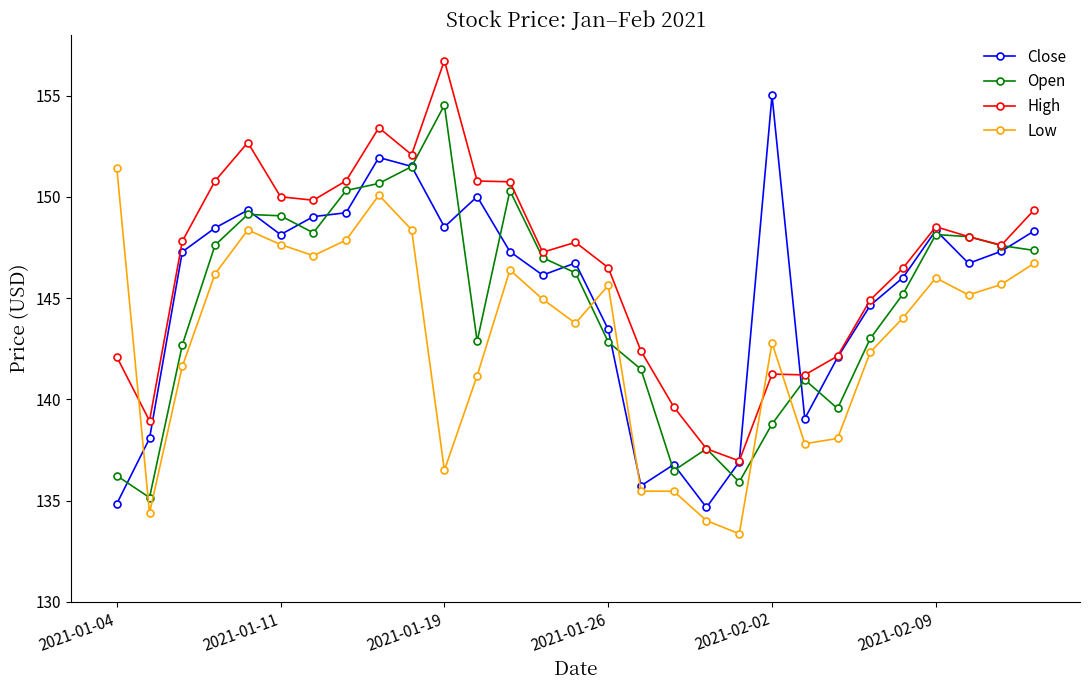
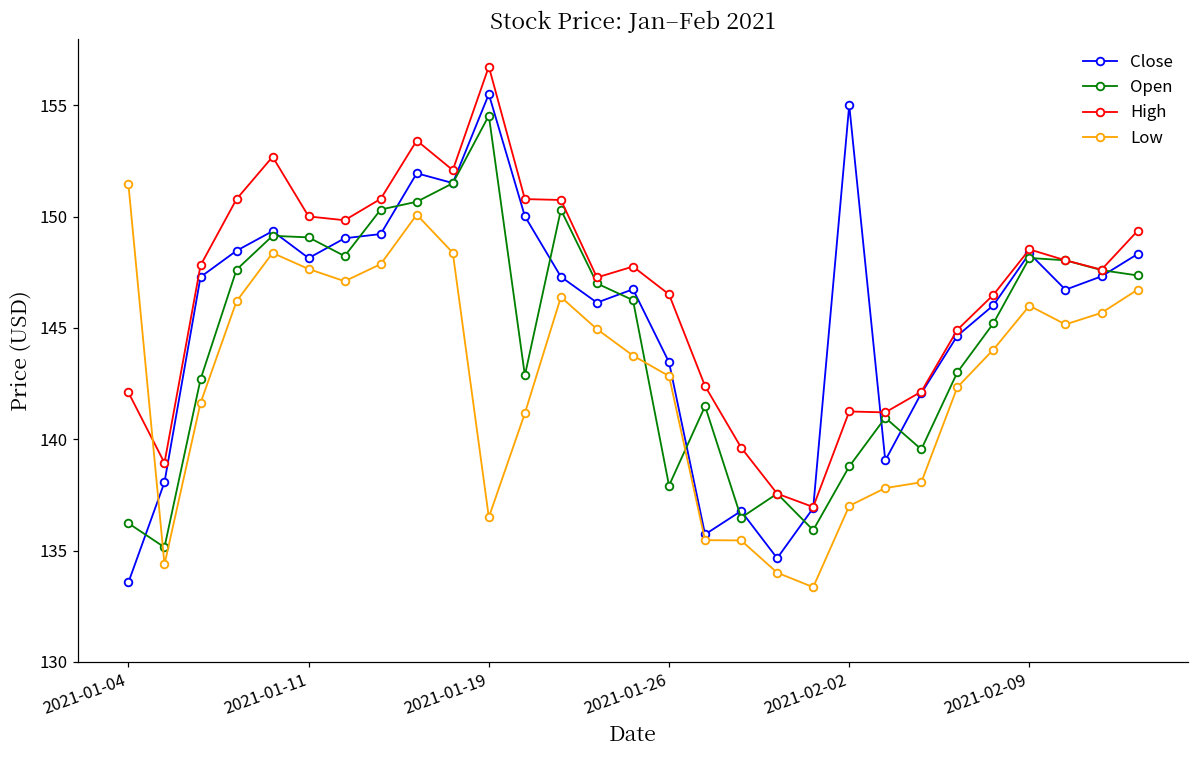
Close, 2021-01-04: 134.8 -> 133.6
Close, 2021-01-19: 148.5 -> 155.5
Open, 2021-01-26: 142.8 -> 137.9
Low, 2021-01-26: 145.6 -> 142.8
Low, 2021-02-02: 142.8 -> 137.0
